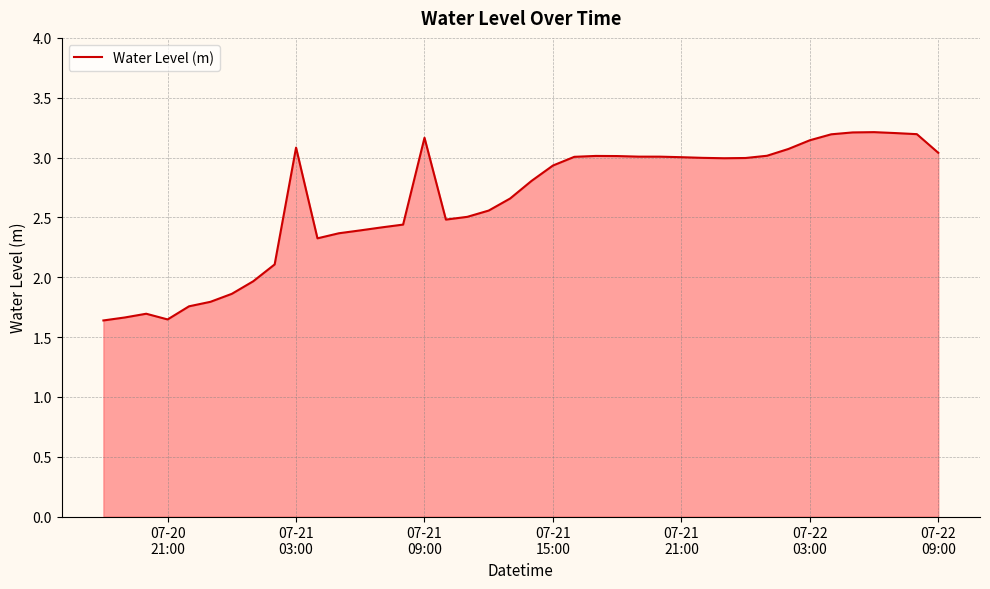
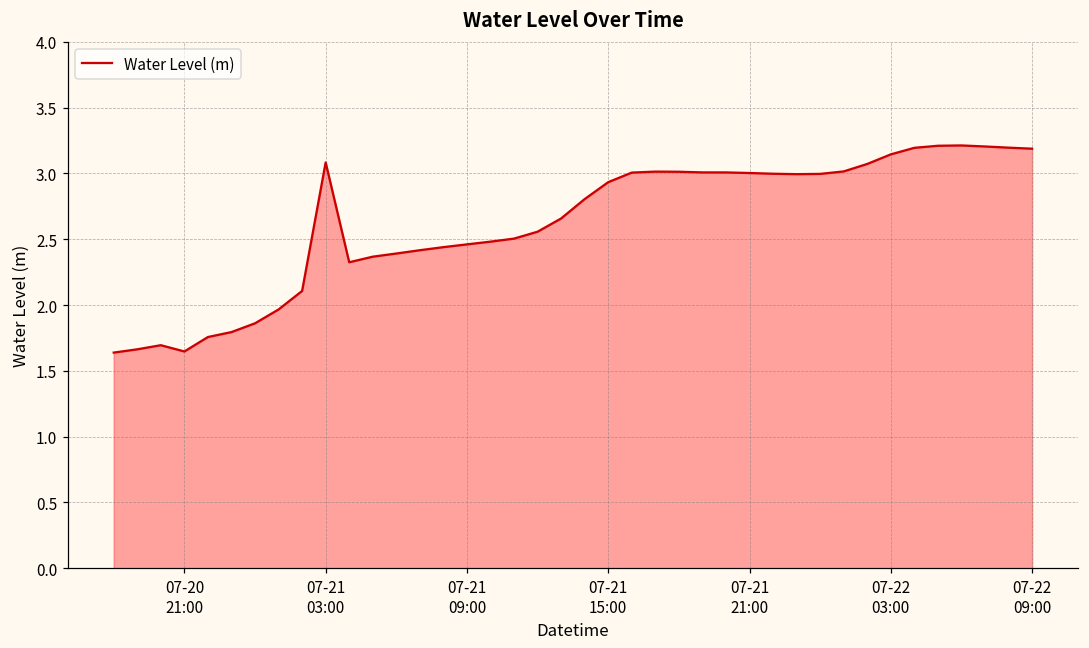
07-21 09:00: 3.17 -> 2.46
07-22 09:00: 3.04 -> 3.19
